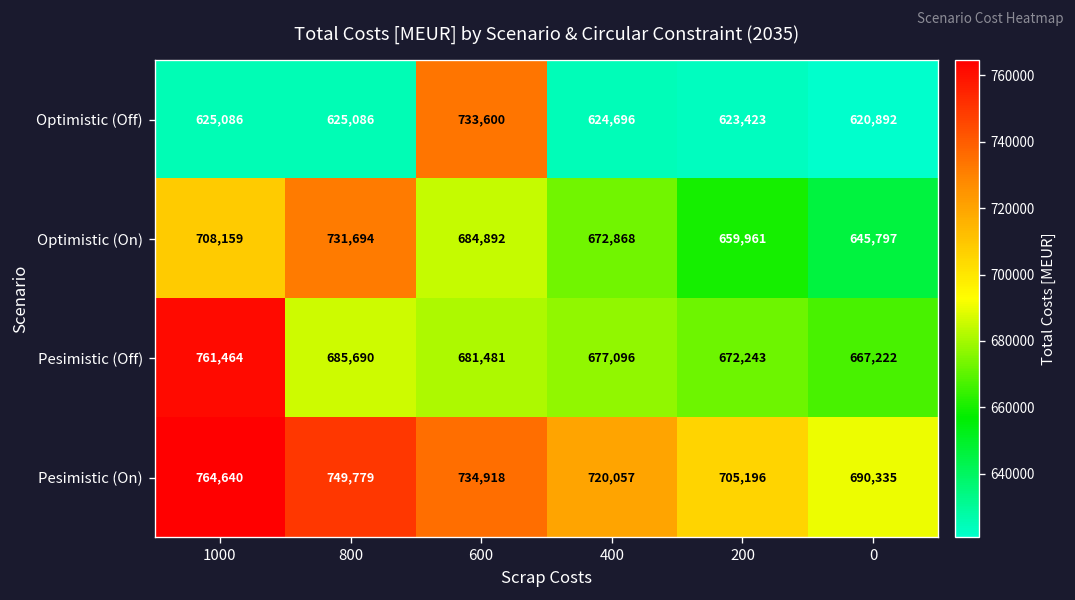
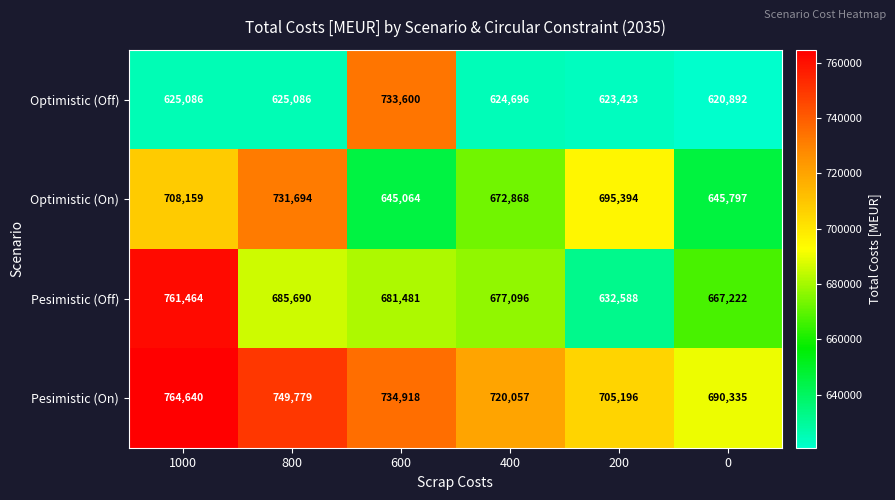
Optimistic (On), 600: 684,892 -> 645,064
Optimistic (On), 200: 659,961 -> 695,394
Pesimistic (Off), 200: 672,243 -> 632,588
